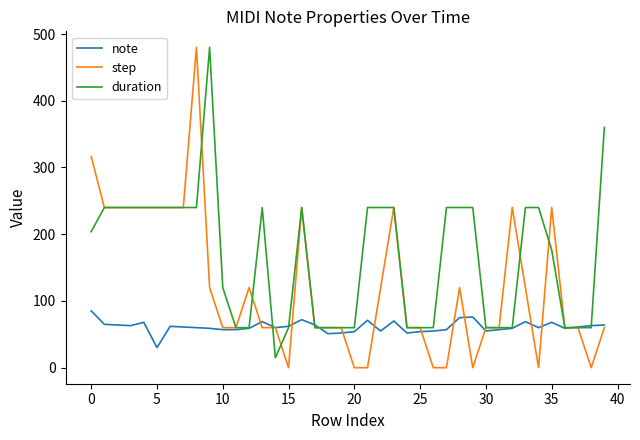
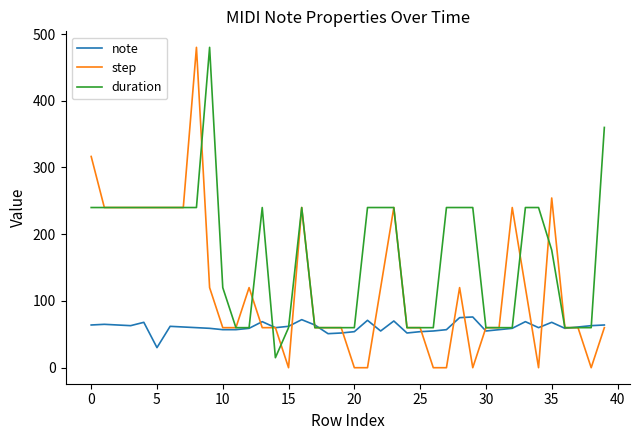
note, 0: 90 -> 60
duration, 0: 200 -> 240
step, 35: 240 -> 250
